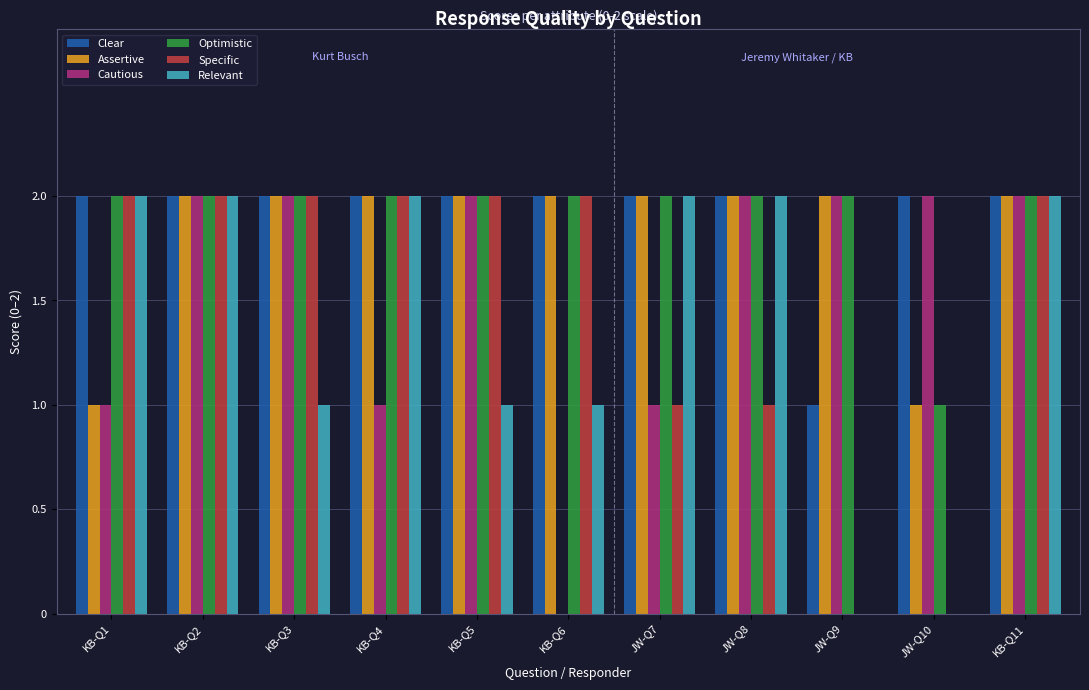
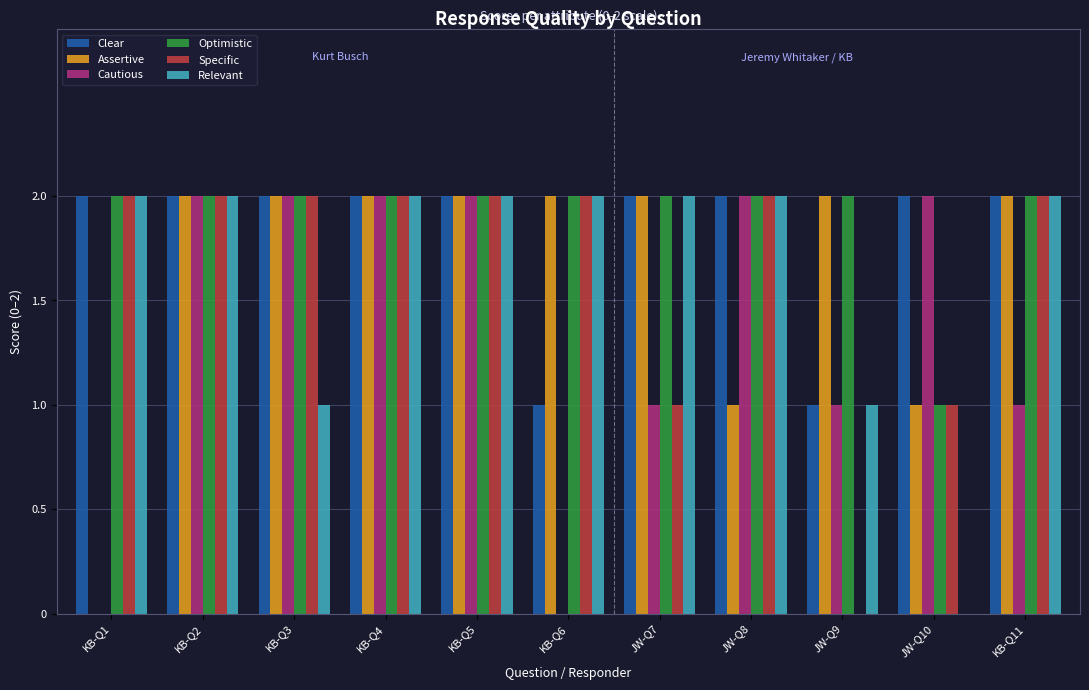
Assertive, KB-Q1: 1 -> 0
Cautious, KB-Q1: 1 -> 0
Cautious, KB-Q4: 1 -> 2
Relevant, KB-Q5: 1 -> 2
Clear, KB-Q6: 2 -> 1
Relevant, KB-Q6: 1 -> 2
Assertive, JW-Q8: 2 -> 1
Specific, JW-Q8: 1 -> 2
Cautious, JW-Q9: 2 -> 1
Relevant, JW-Q9: 0 -> 1
Specific, JW-Q10: 0 -> 1
Cautious, KB-Q11: 2 -> 1
